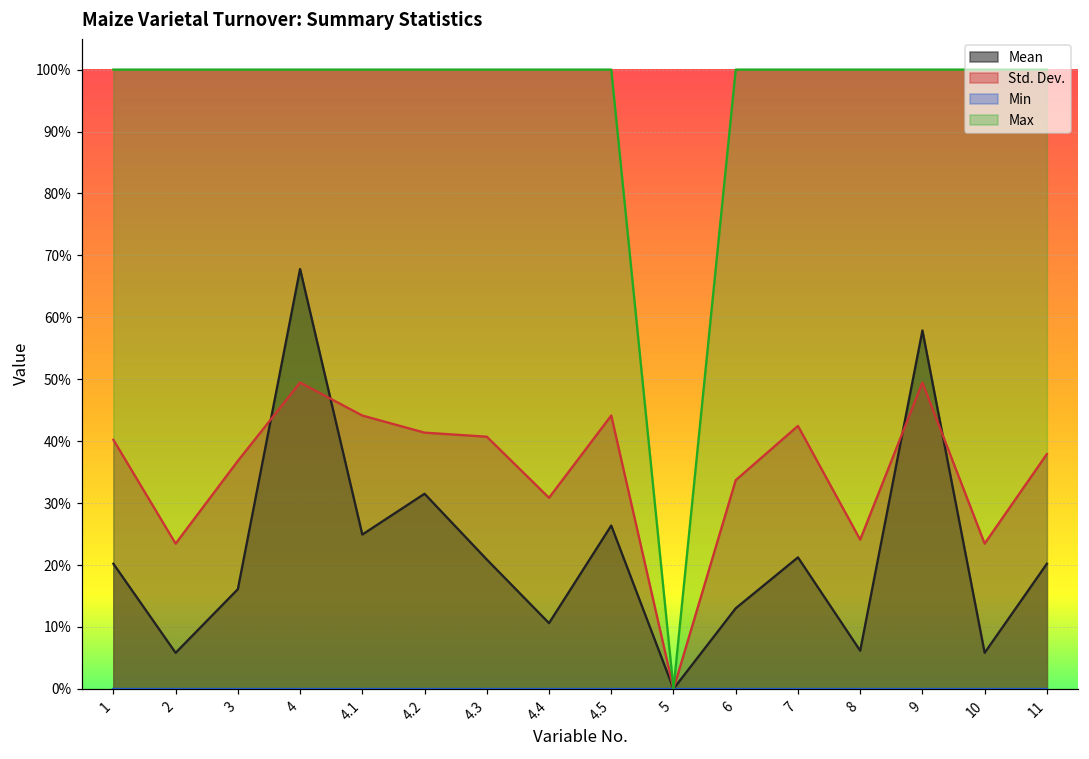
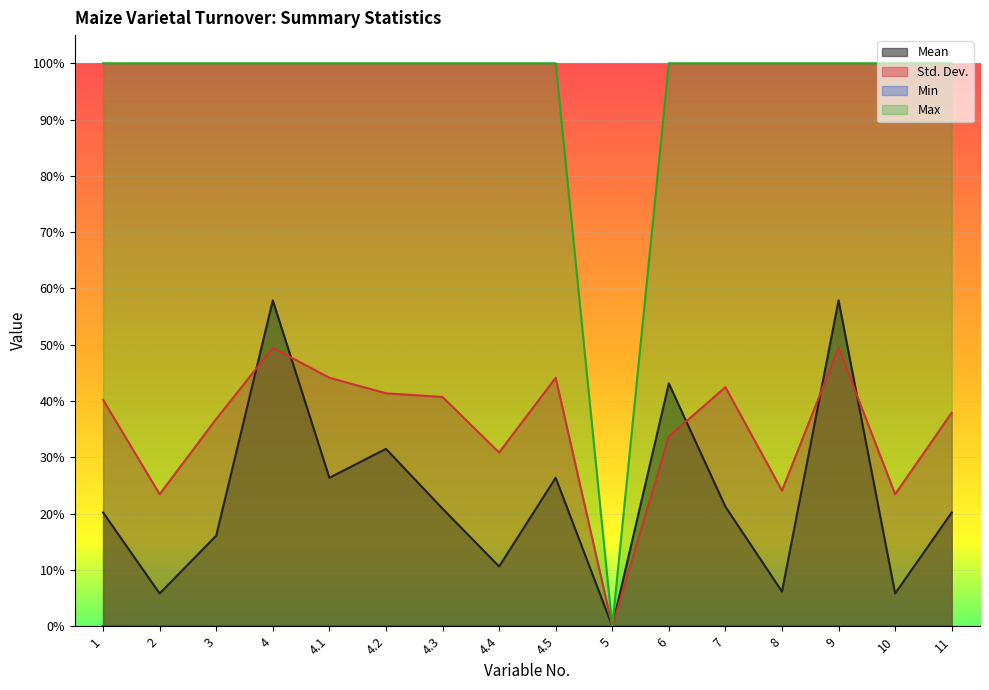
Mean, 4: 68% -> 58%
Mean, 4.1: 25% -> 26%
Mean, 6: 13% -> 43%
